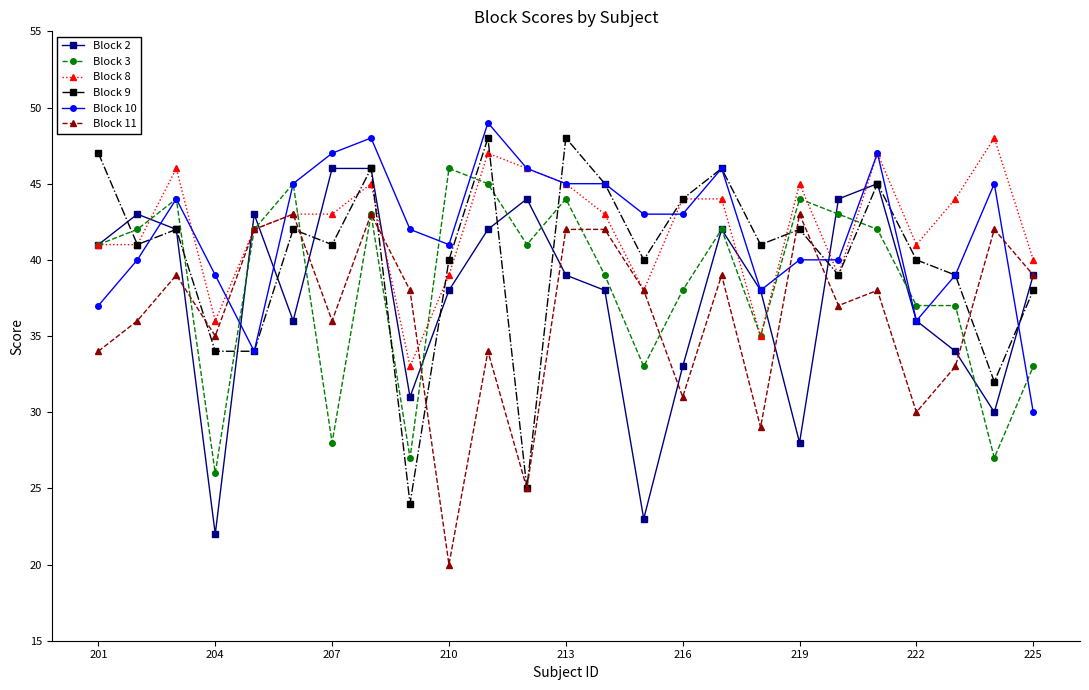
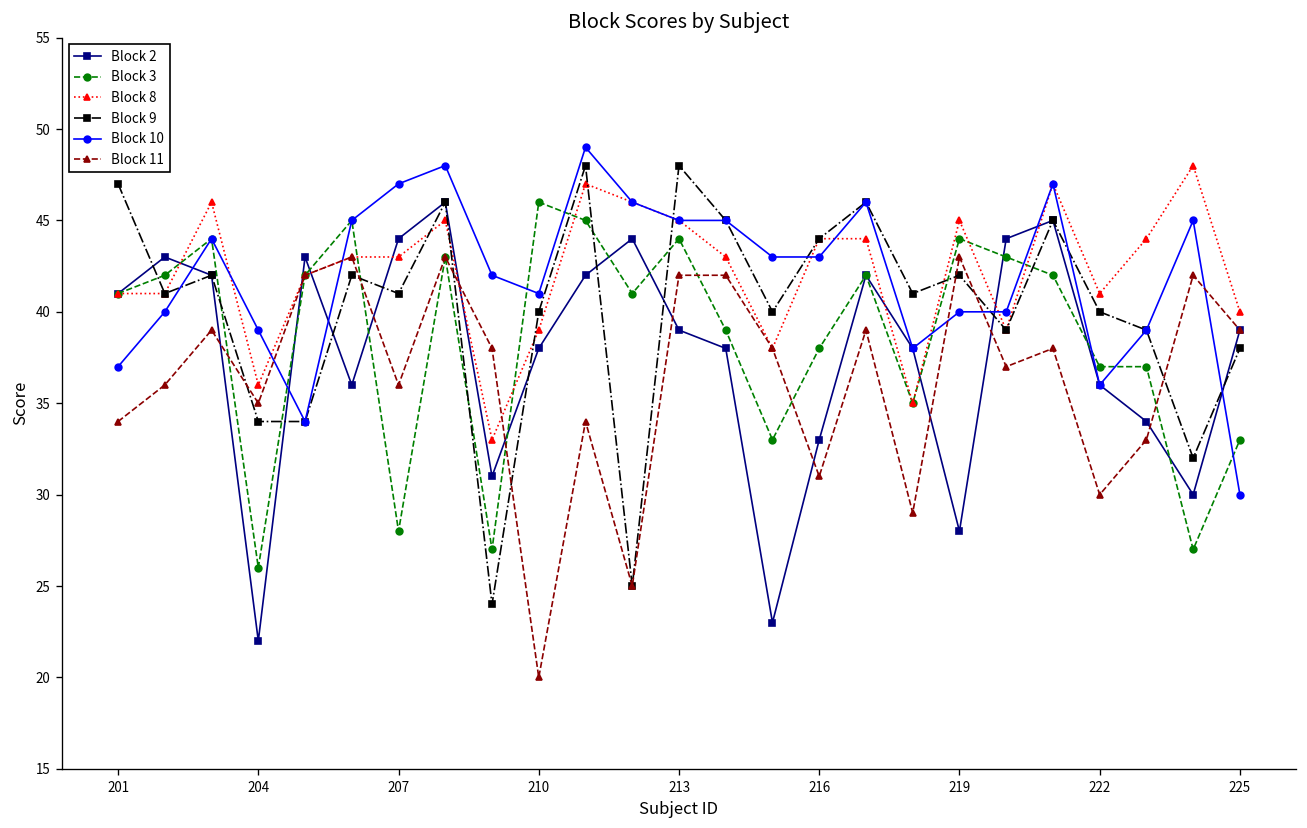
Block 2, 207: 46 -> 44
